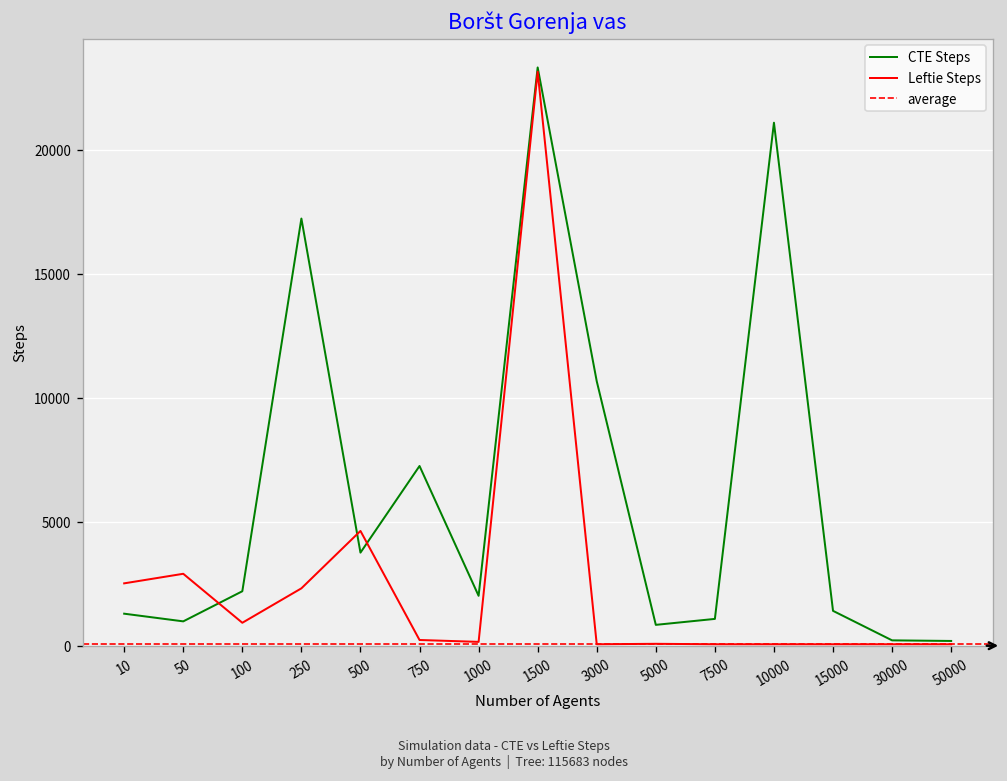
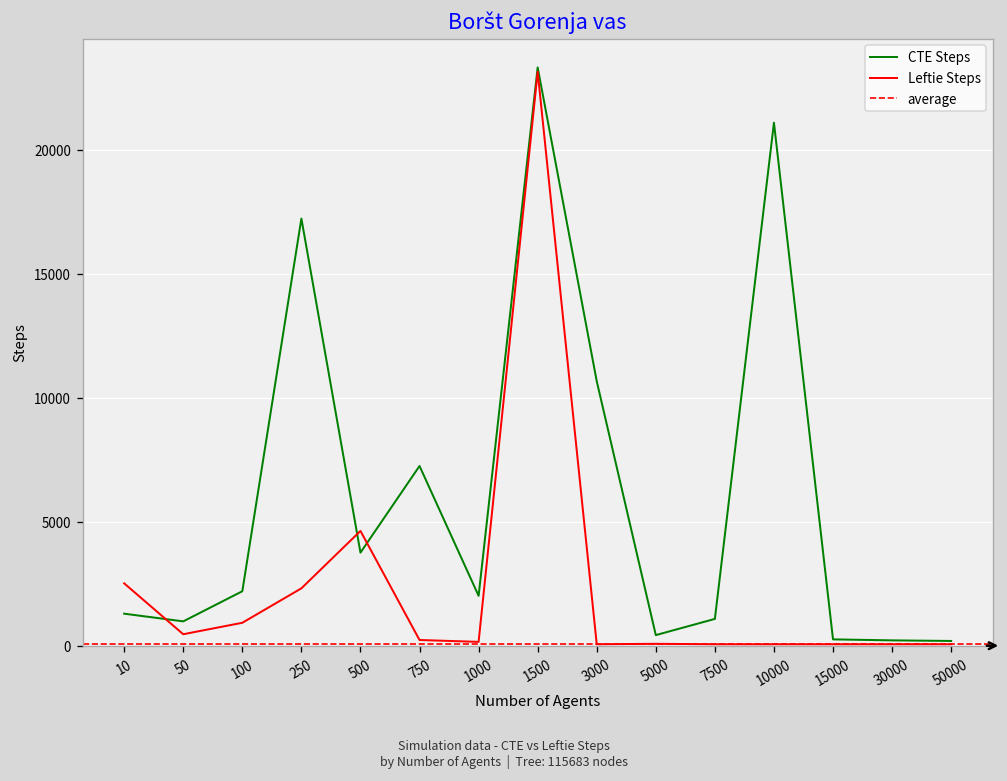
Leftie Steps, 50: 2900 -> 500
CTE Steps, 5000: 800 -> 400
CTE Steps, 15000: 1400 -> 300
